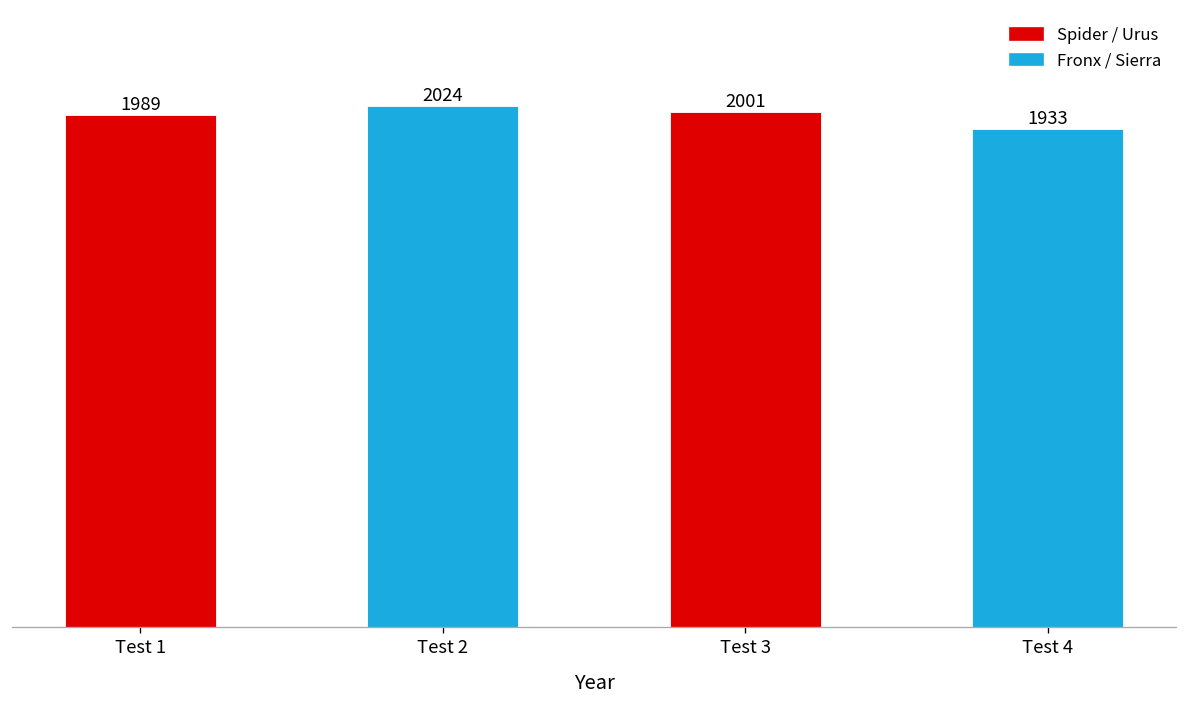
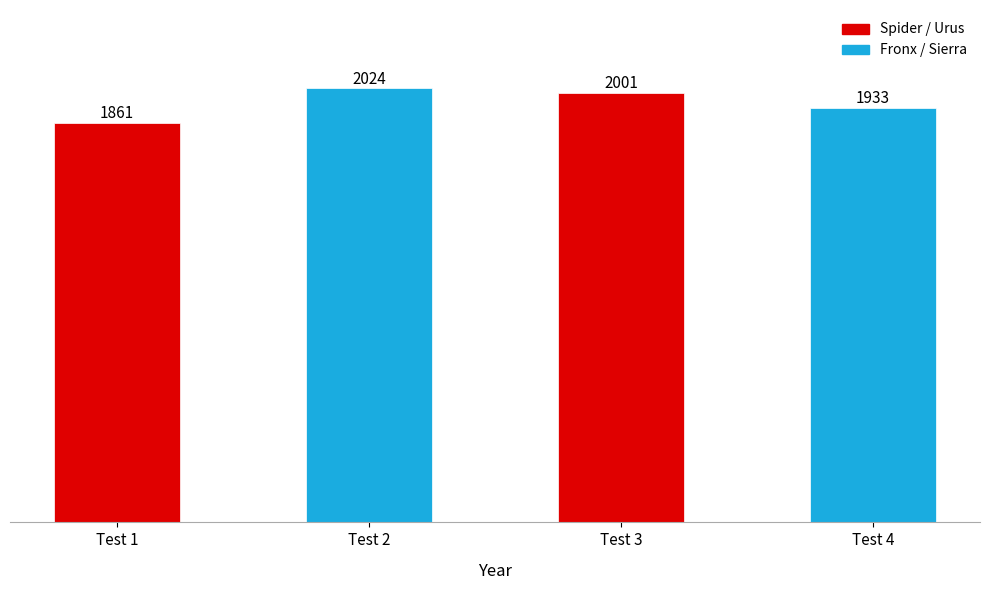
Test 1: 1989 -> 1861
